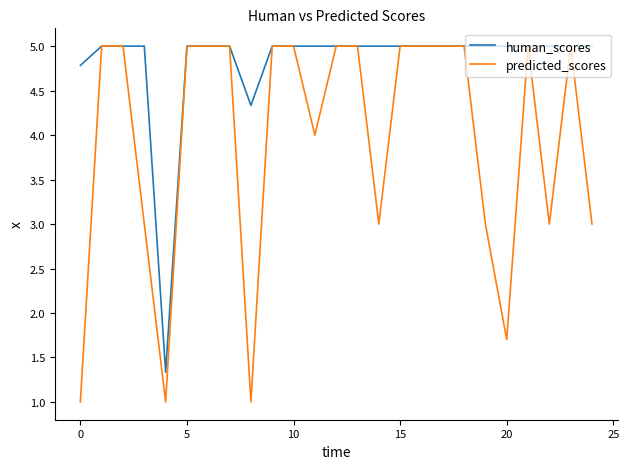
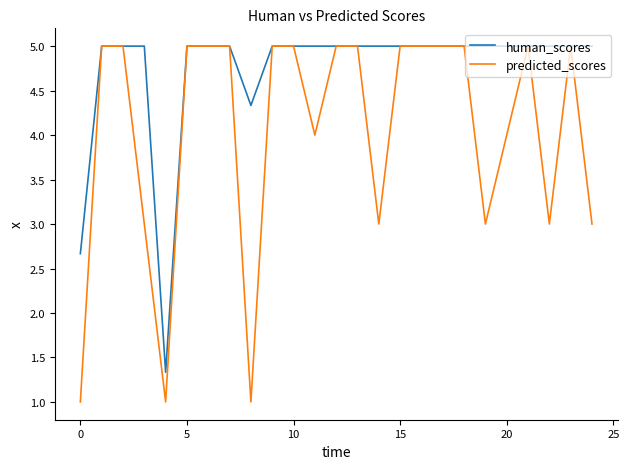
human_scores, 0: 4.8 -> 2.7
predicted_scores, 20: 1.7 -> 4.0
